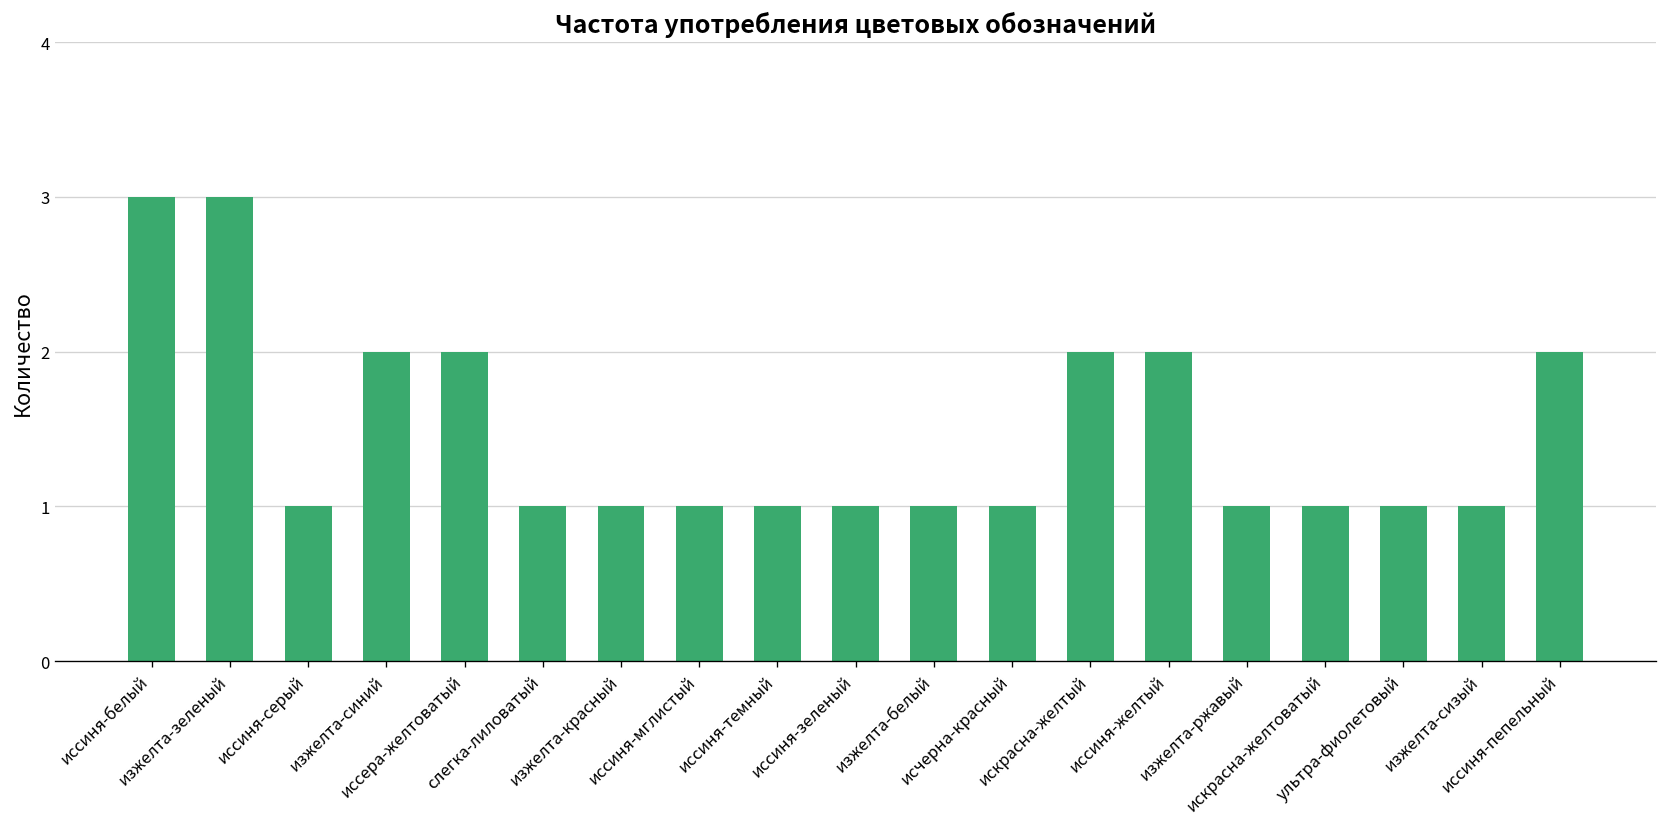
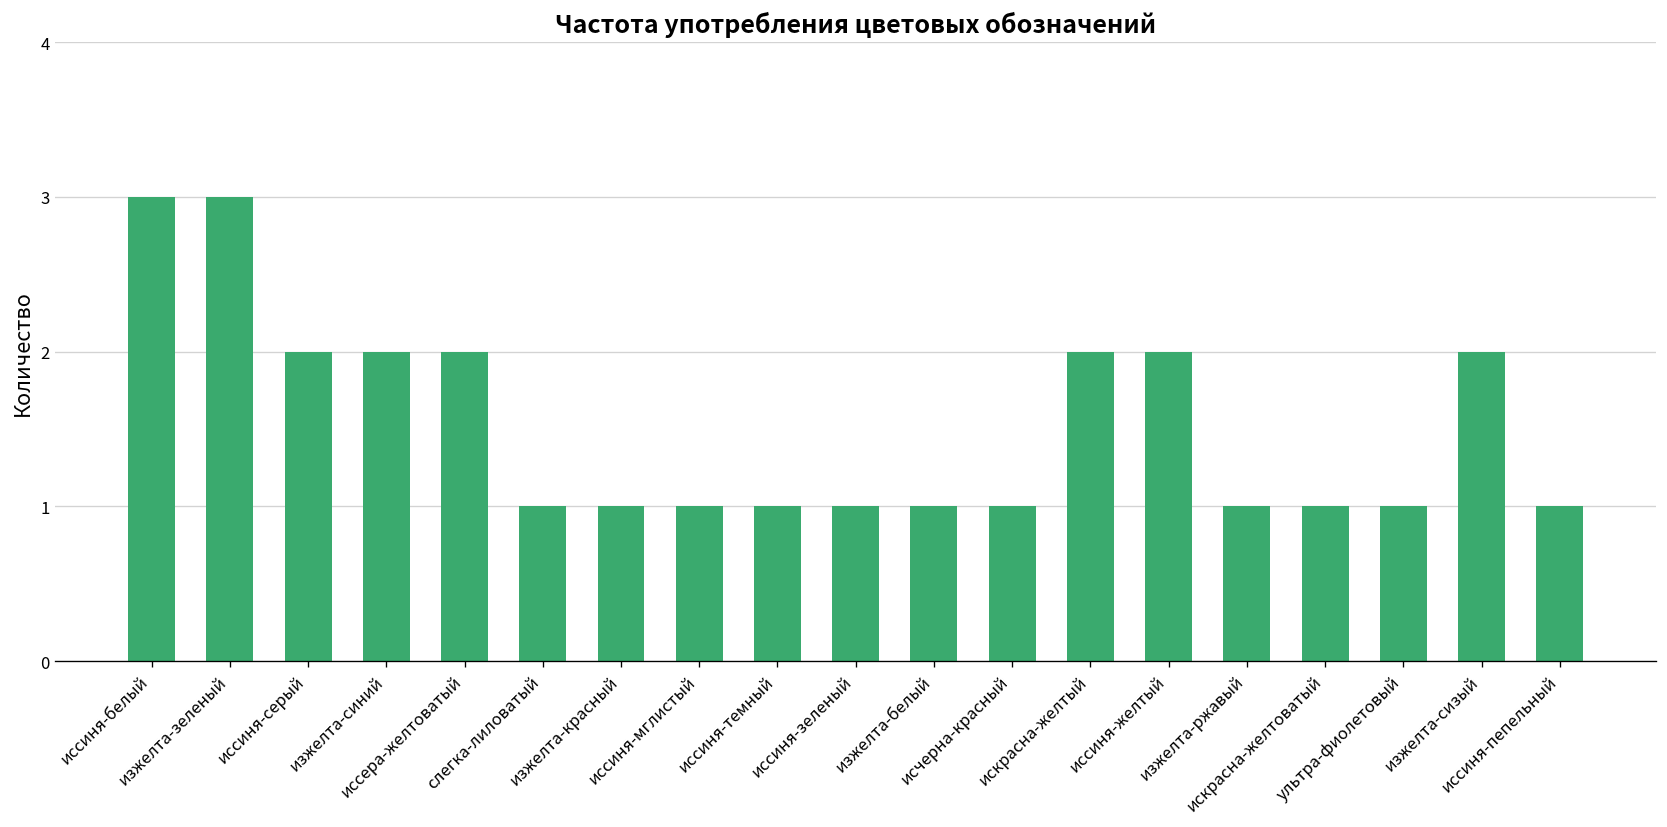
иссиня-серый: 1 -> 2
изжелта-сизый: 1 -> 2
иссиня-пепельный: 2 -> 1
